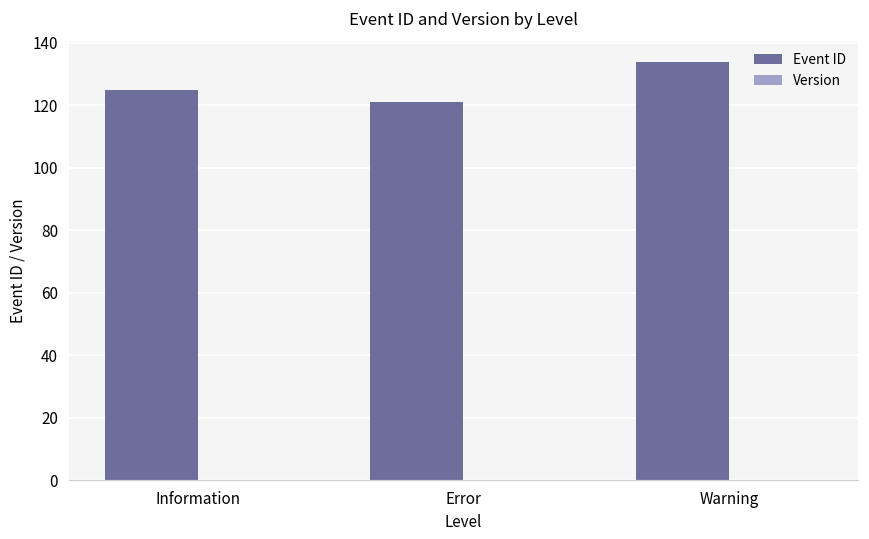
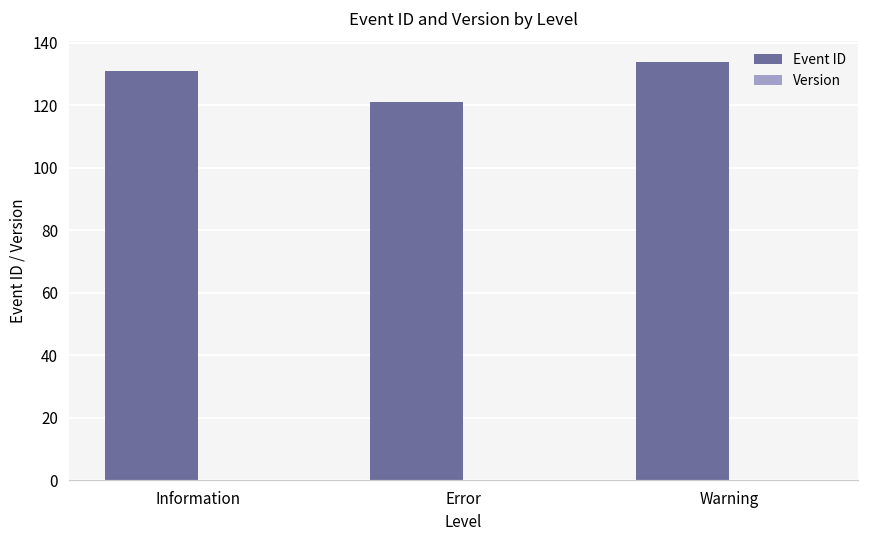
Event ID, Information: 125 -> 131
